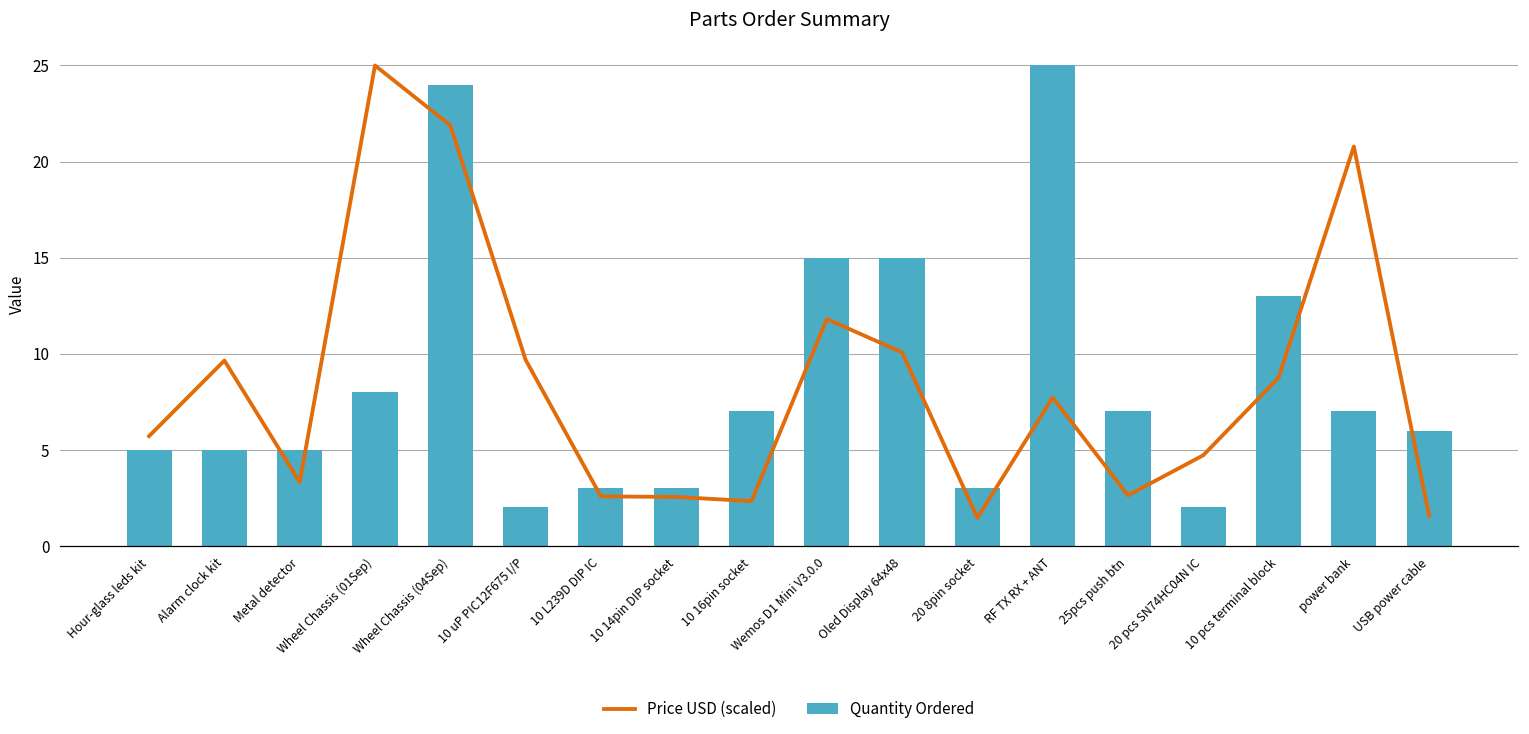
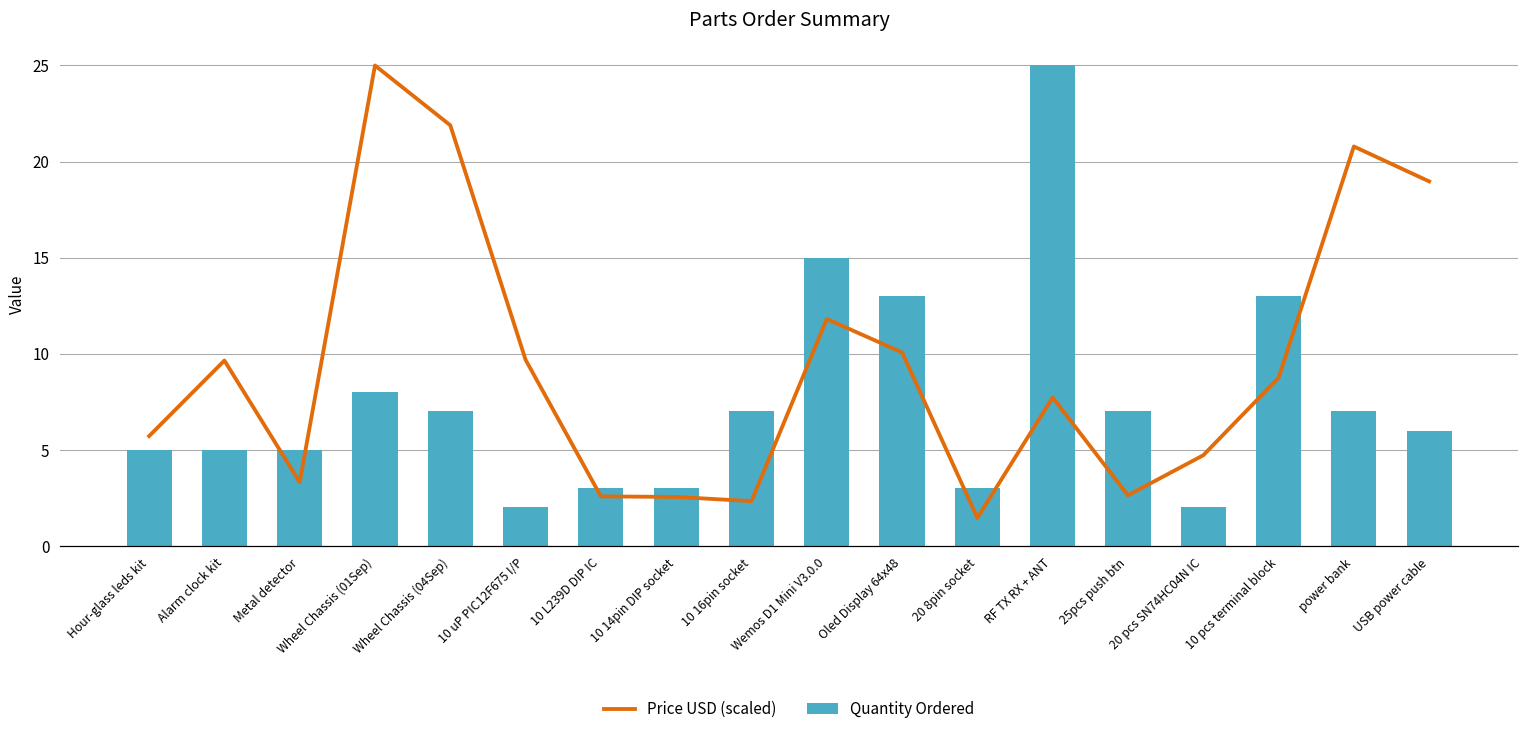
Quantity Ordered, Wheel Chassis (04Sep): 24 -> 7
Quantity Ordered, Oled Display 64x48: 15 -> 13
Price USD (scaled), USB power cable: 1.6 -> 19.0
